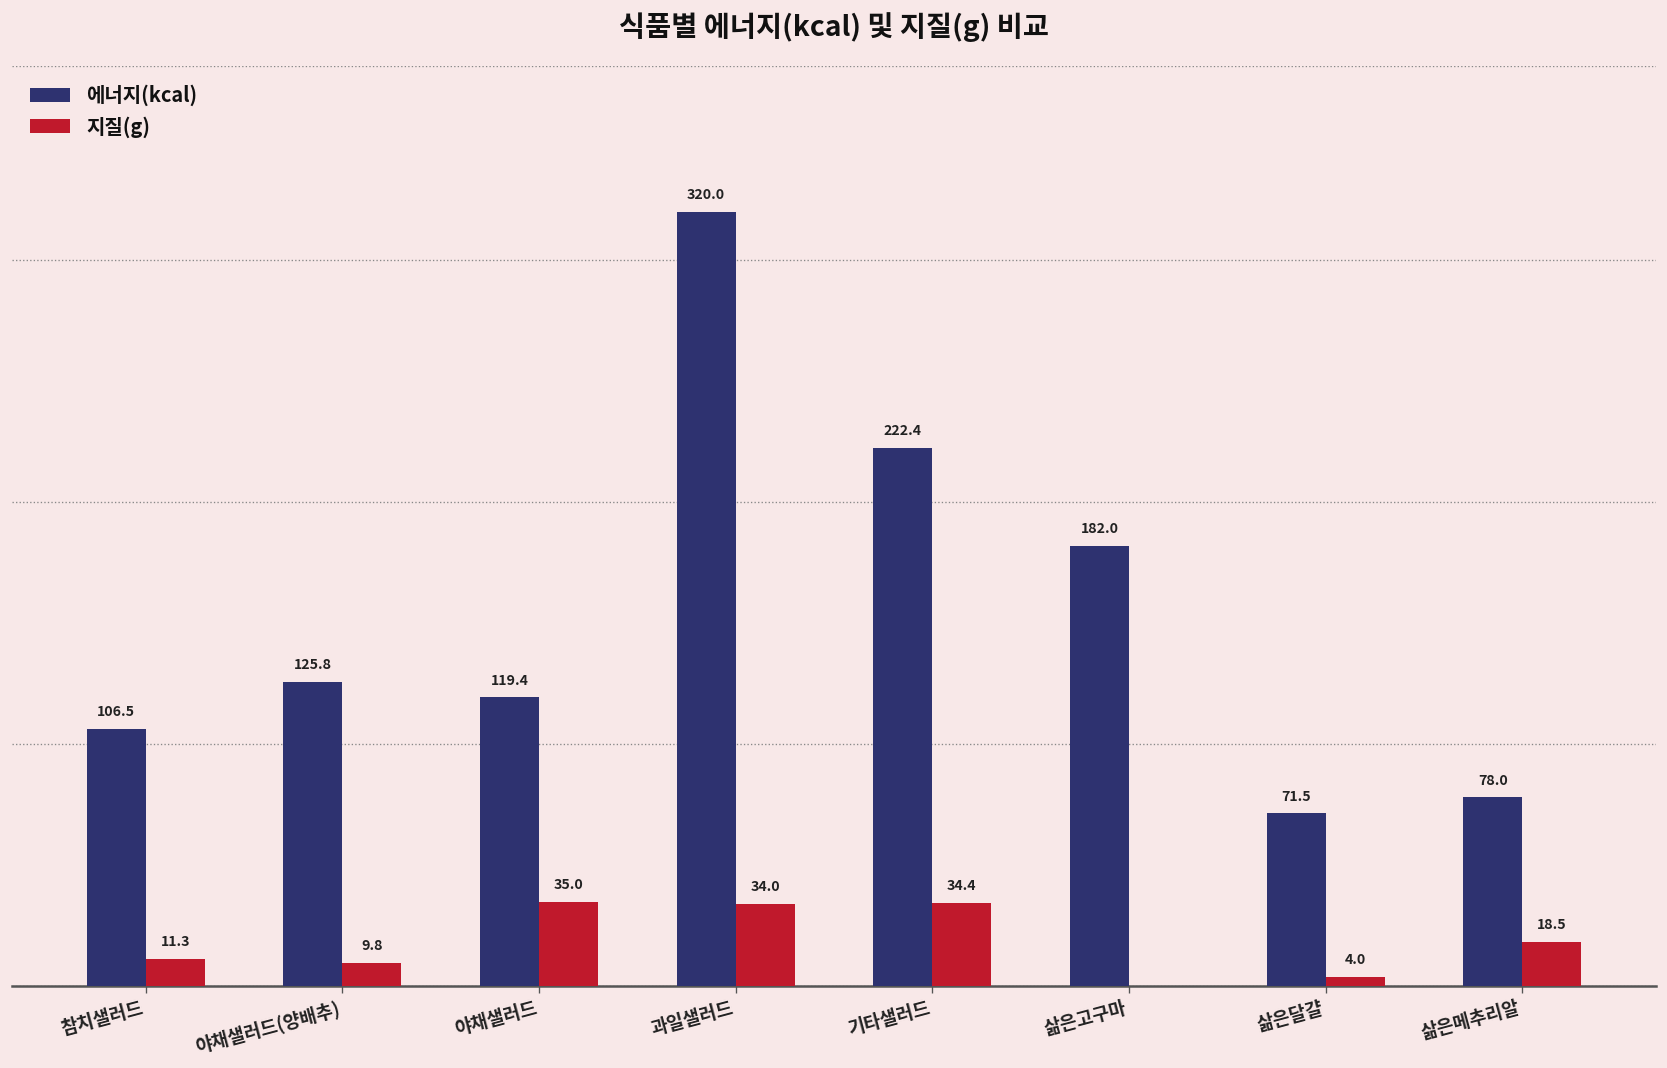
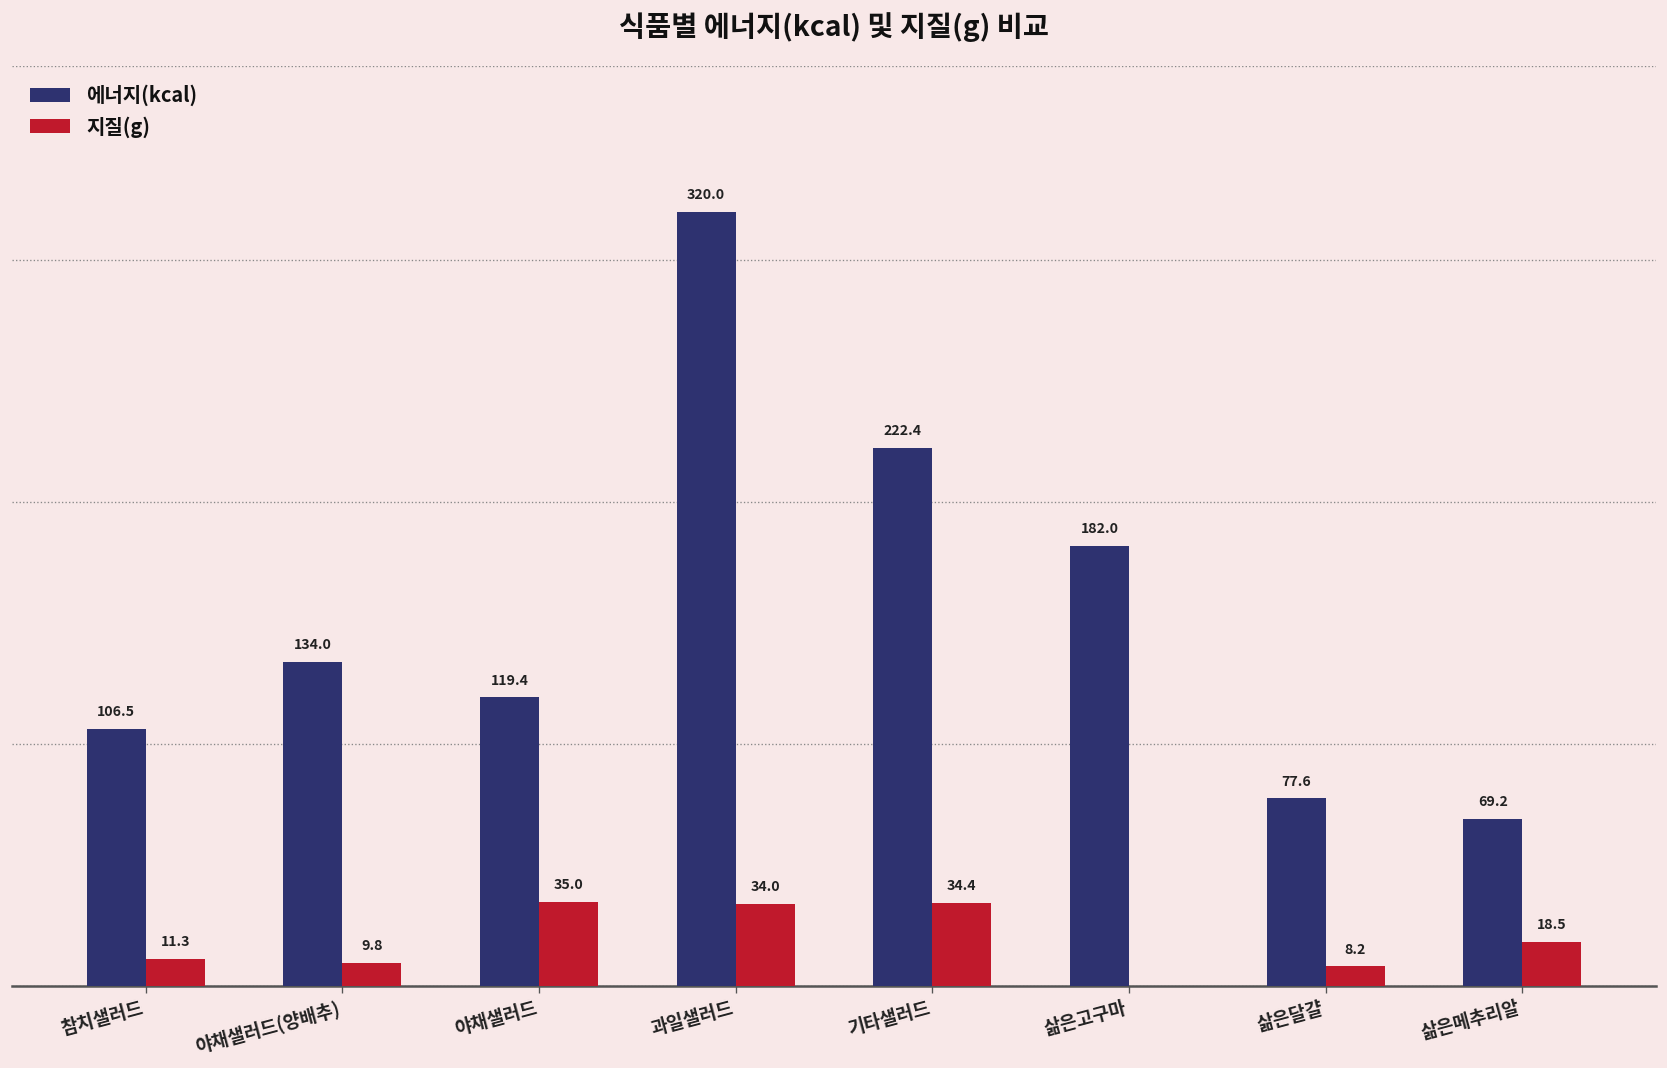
에너지(kcal), 야채샐러드(양배추): 125.8 -> 134.0
에너지(kcal), 삶은달걀: 71.5 -> 77.6
지질(g), 삶은달걀: 4.0 -> 8.2
에너지(kcal), 삶은메추리알: 78.0 -> 69.2
